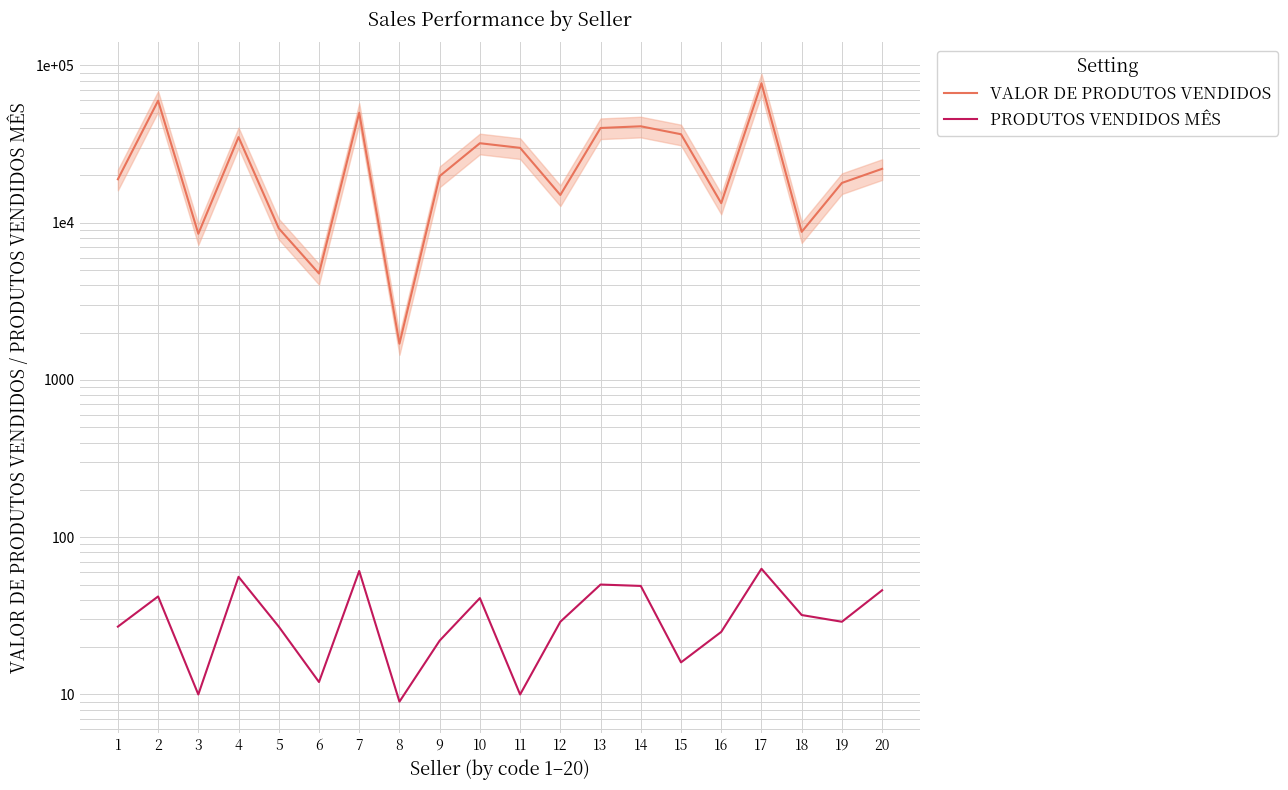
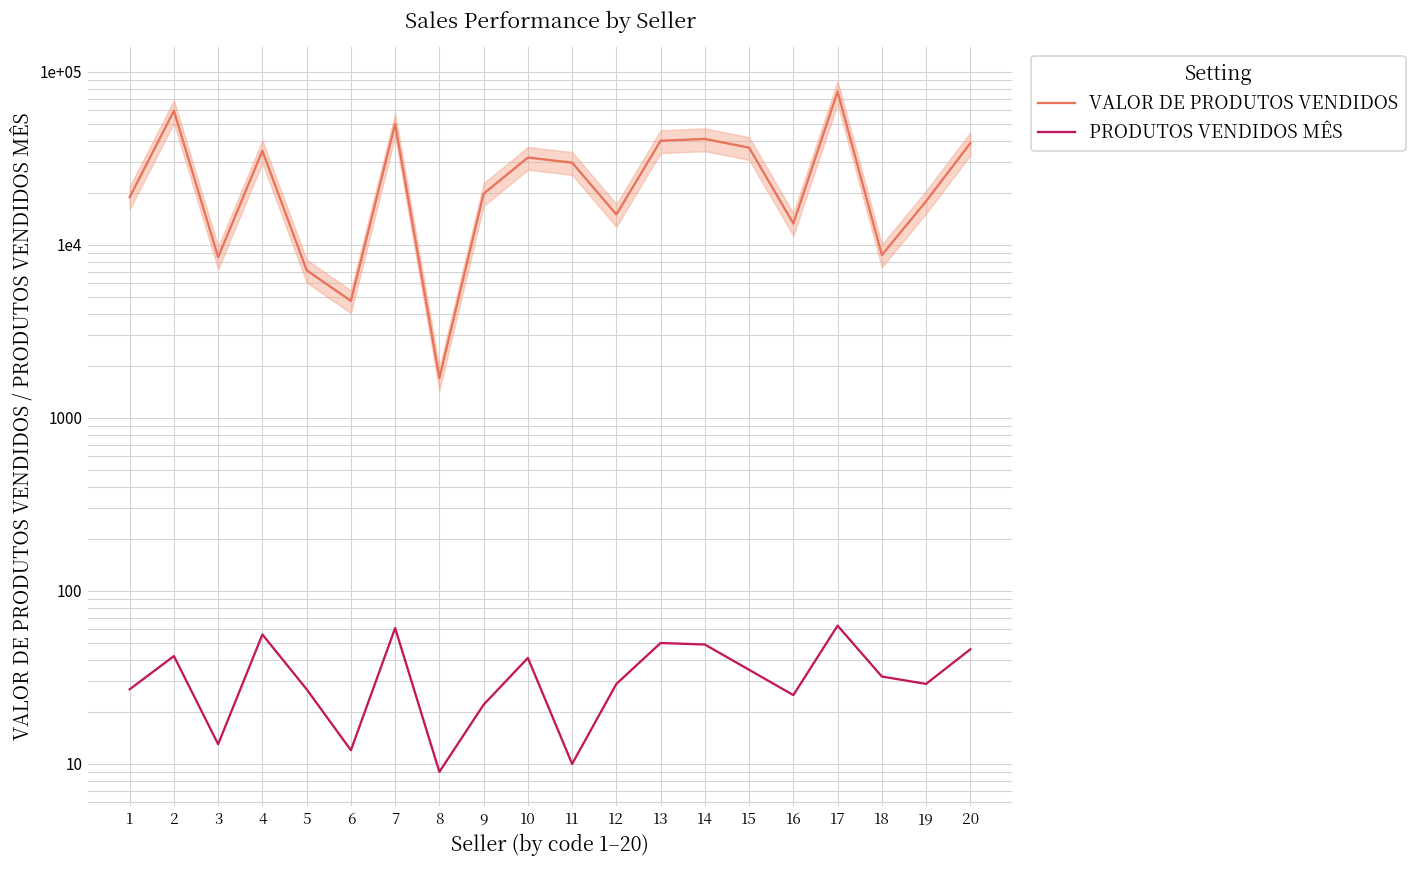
PRODUTOS VENDIDOS MÊS, 3: 10 -> 13
VALOR DE PRODUTOS VENDIDOS, 5: 9000 -> 7000
PRODUTOS VENDIDOS MÊS, 15: 16 -> 35
VALOR DE PRODUTOS VENDIDOS, 20: 22000 -> 39000
